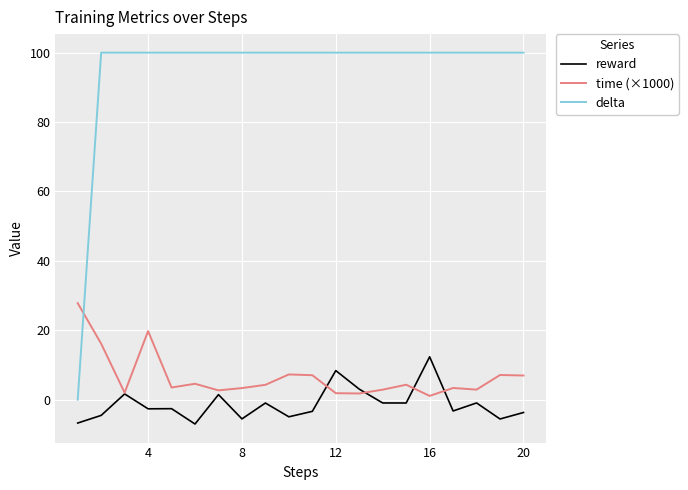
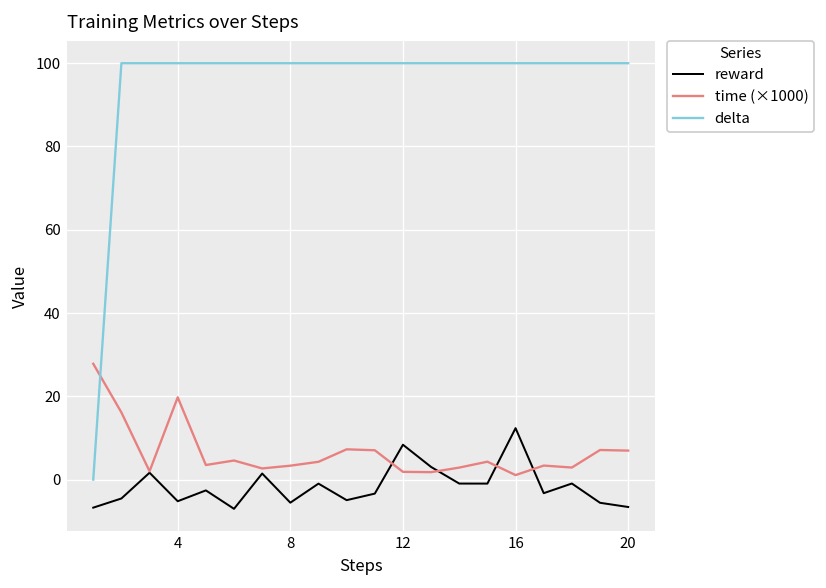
reward, 4: -3 -> -5
reward, 20: -4 -> -7
